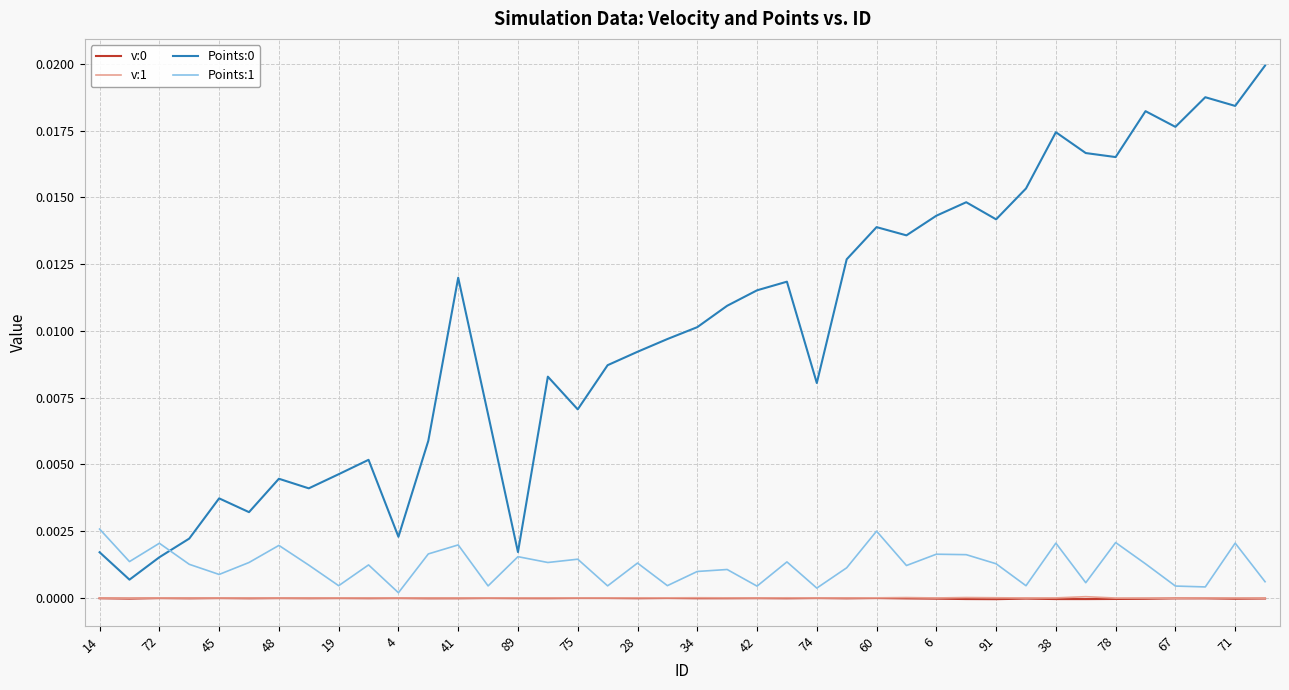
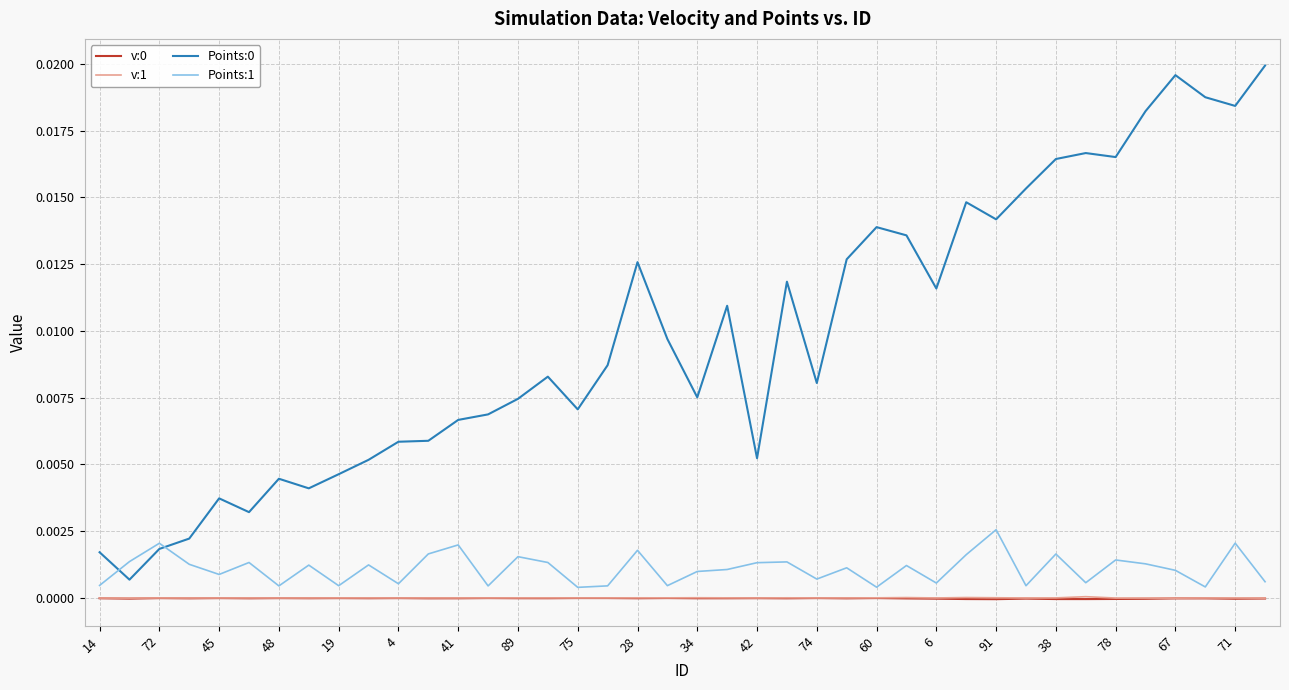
Points:1, 14: 0.0026 -> 0.0005
Points:0, 72: 0.0015 -> 0.0018
Points:1, 48: 0.0020 -> 0.0005
Points:0, 4: 0.0023 -> 0.0059
Points:1, 4: 0.0002 -> 0.0005
Points:0, 41: 0.0120 -> 0.0067
Points:0, 89: 0.0017 -> 0.0075
Points:1, 75: 0.0015 -> 0.0004
Points:0, 28: 0.0092 -> 0.0126
Points:1, 28: 0.0013 -> 0.0018
Points:0, 34: 0.0101 -> 0.0075
Points:0, 42: 0.0115 -> 0.0052
Points:1, 42: 0.0004 -> 0.0013
Points:1, 74: 0.0004 -> 0.0007
Points:1, 60: 0.0025 -> 0.0004
Points:0, 6: 0.0143 -> 0.0116
Points:1, 6: 0.0016 -> 0.0006
Points:1, 91: 0.0013 -> 0.0026
Points:0, 38: 0.0174 -> 0.0164
Points:1, 38: 0.0021 -> 0.0016
Points:1, 78: 0.0021 -> 0.0014
Points:0, 67: 0.0176 -> 0.0196
Points:1, 67: 0.0004 -> 0.0010
